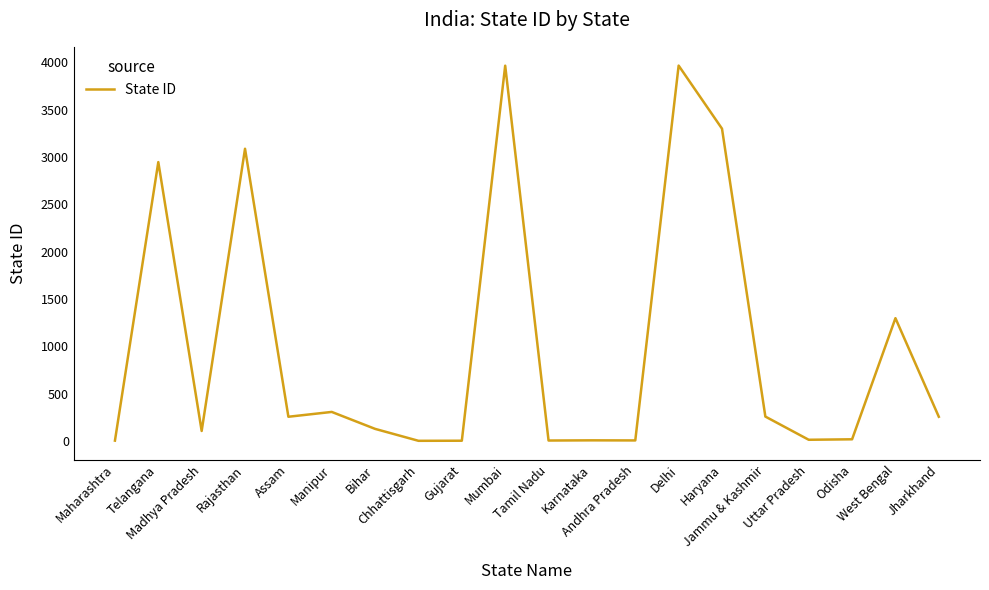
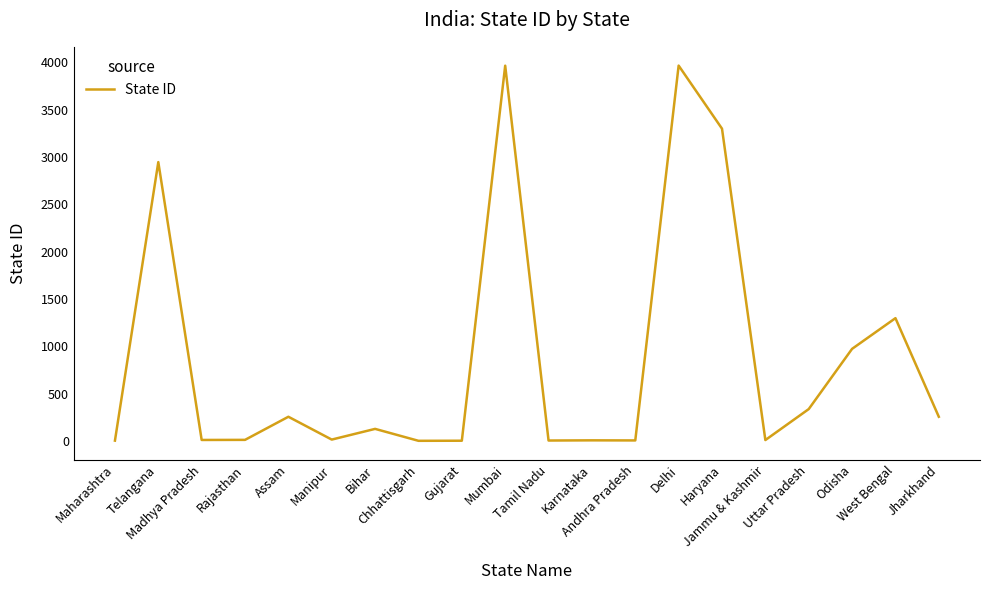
Madhya Pradesh: 100 -> 0
Rajasthan: 3100 -> 0
Manipur: 300 -> 0
Jammu & Kashmir: 300 -> 0
Uttar Pradesh: 0 -> 300
Odisha: 0 -> 1000
